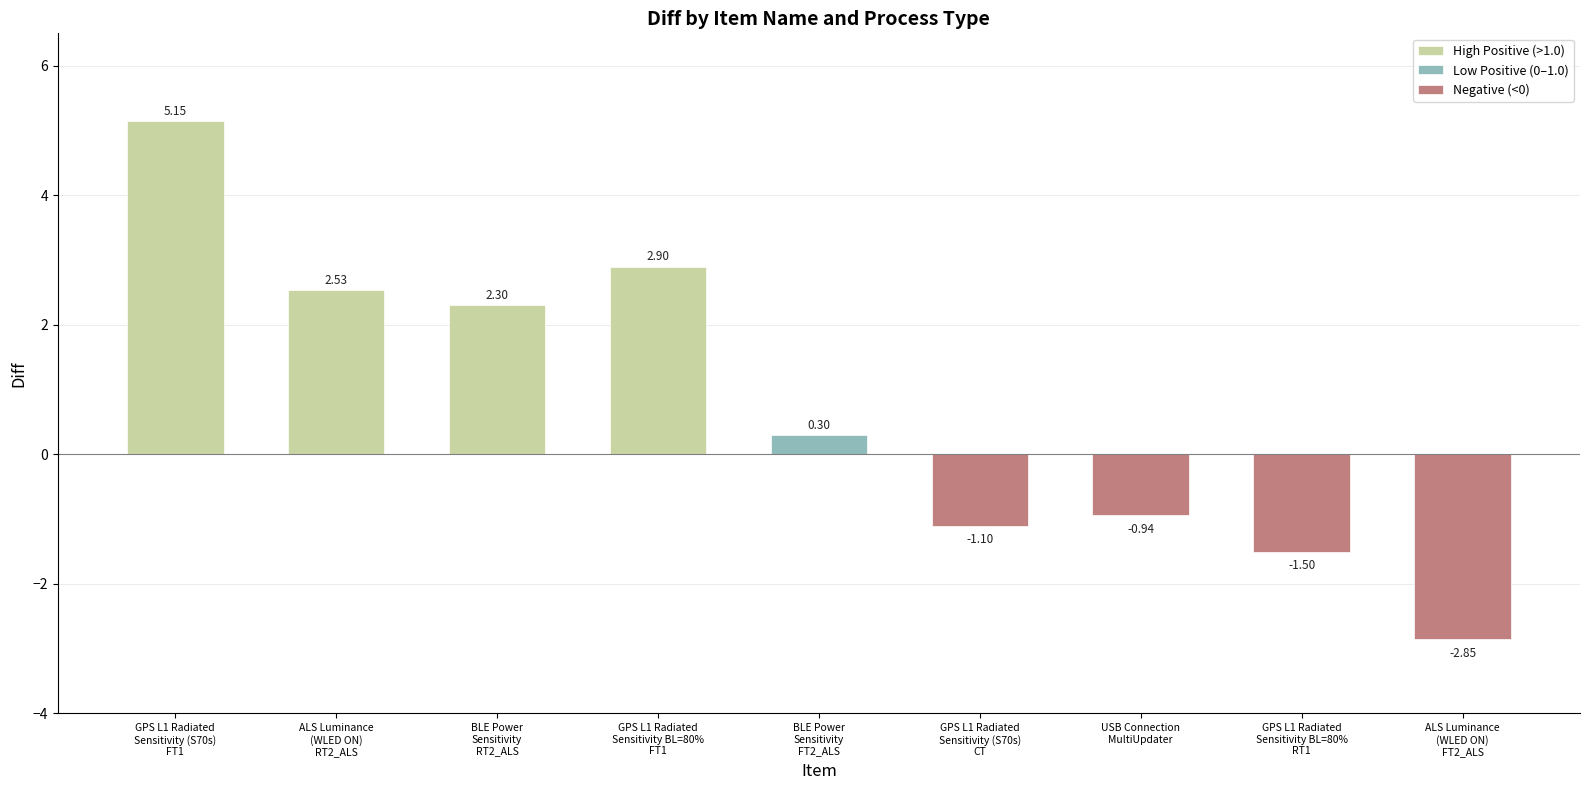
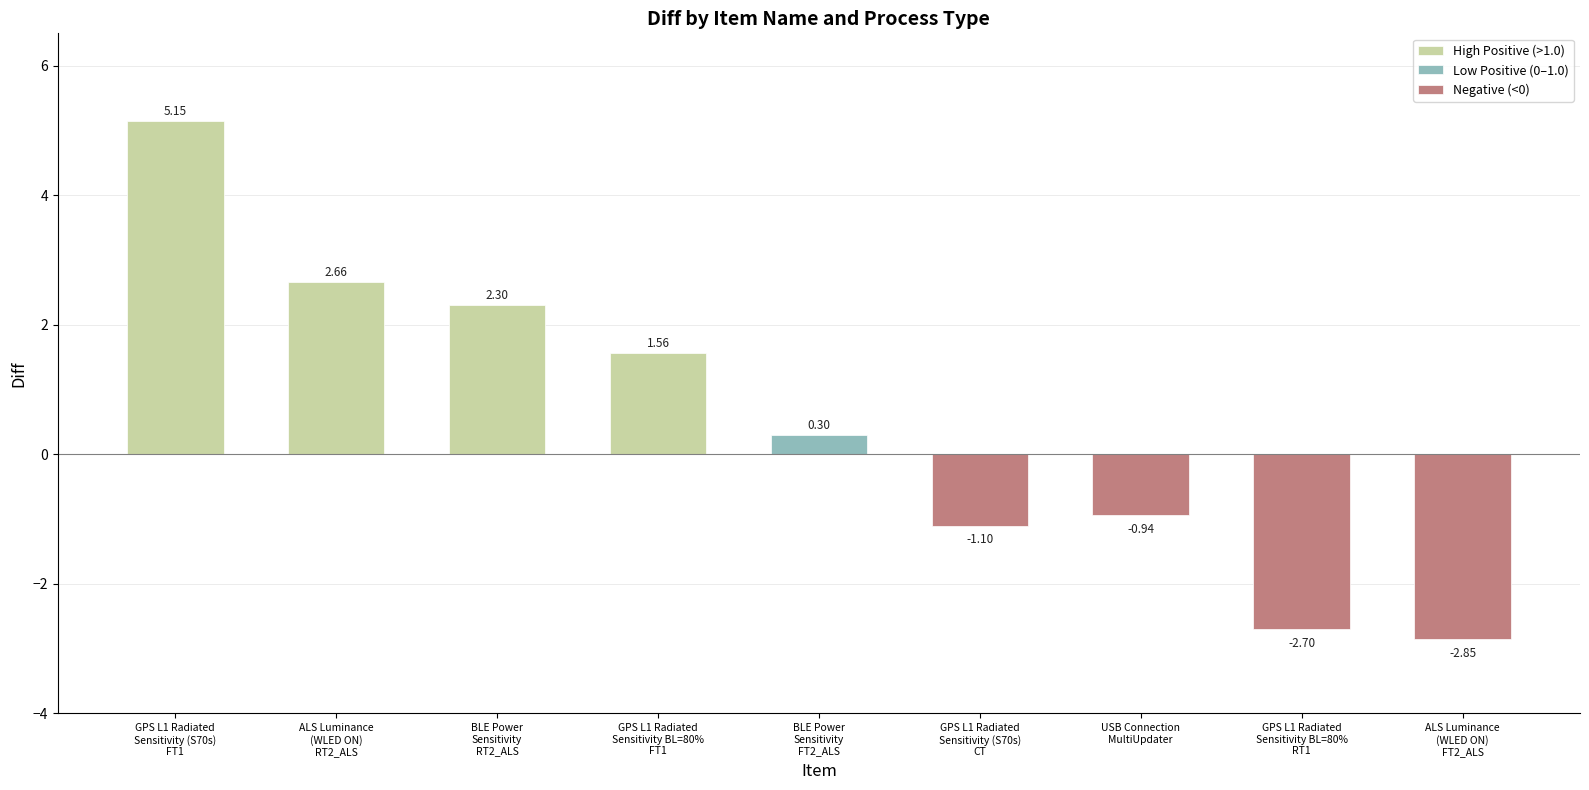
High Positive (>1.0), ALS Luminance (WLED ON) RT2_ALS: 2.53 -> 2.66
High Positive (>1.0), GPS L1 Radiated Sensitivity BL=80% FT1: 2.90 -> 1.56
Negative (<0), GPS L1 Radiated Sensitivity BL=80% RT1: -1.50 -> -2.70
